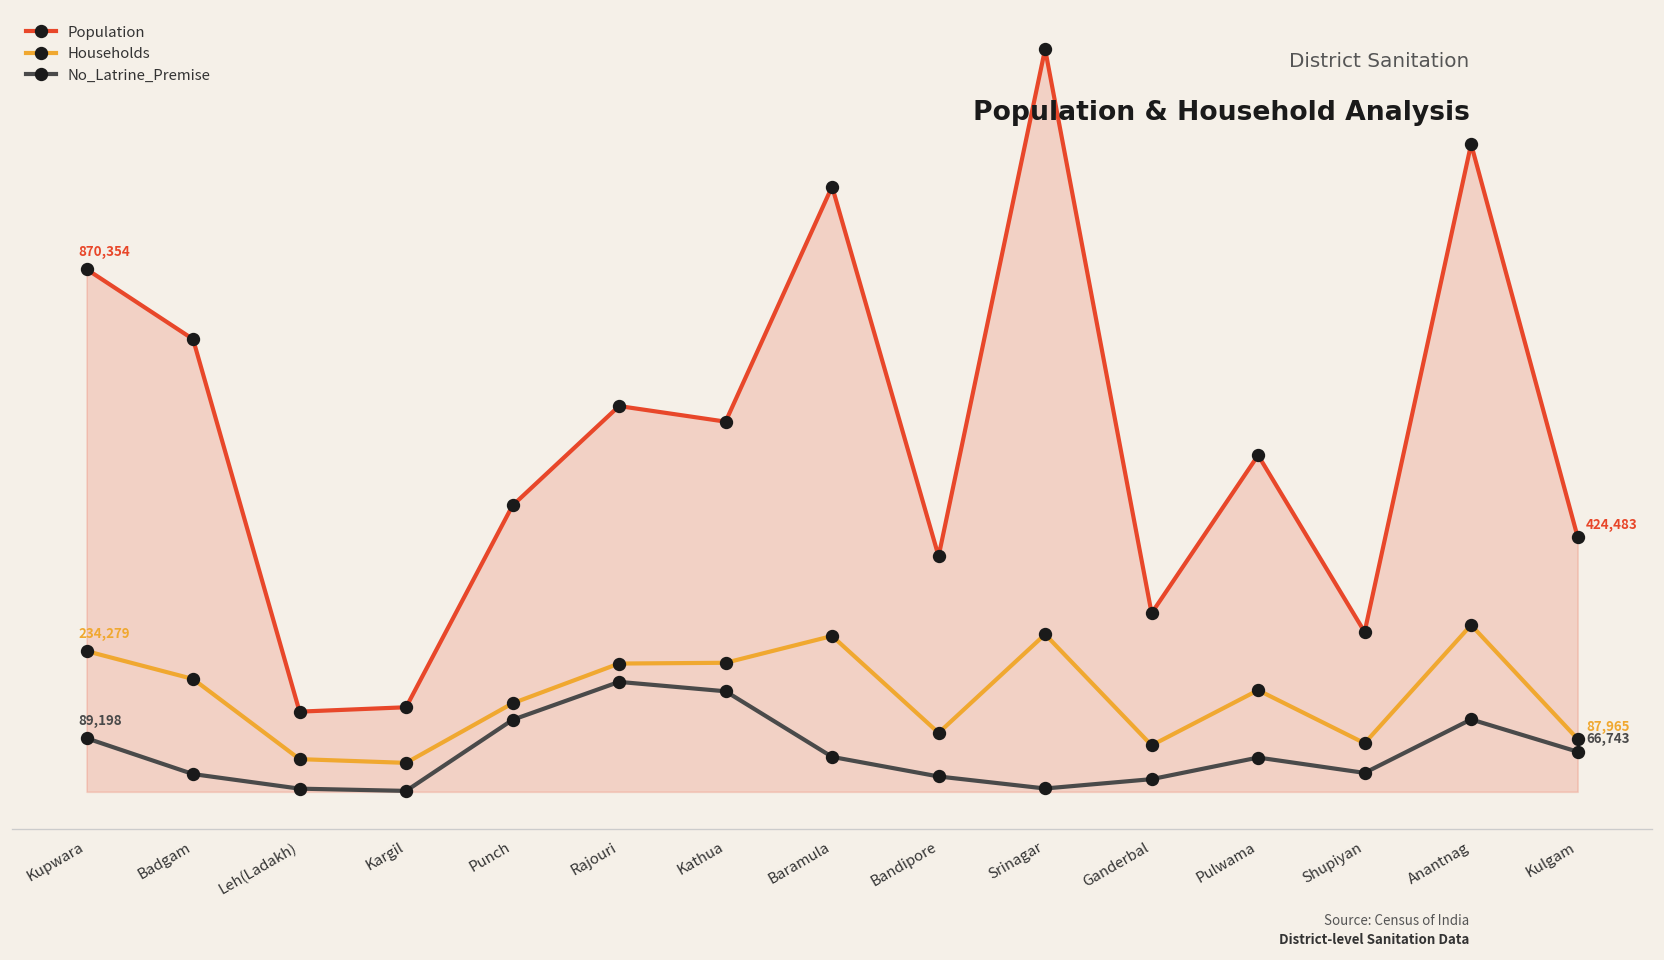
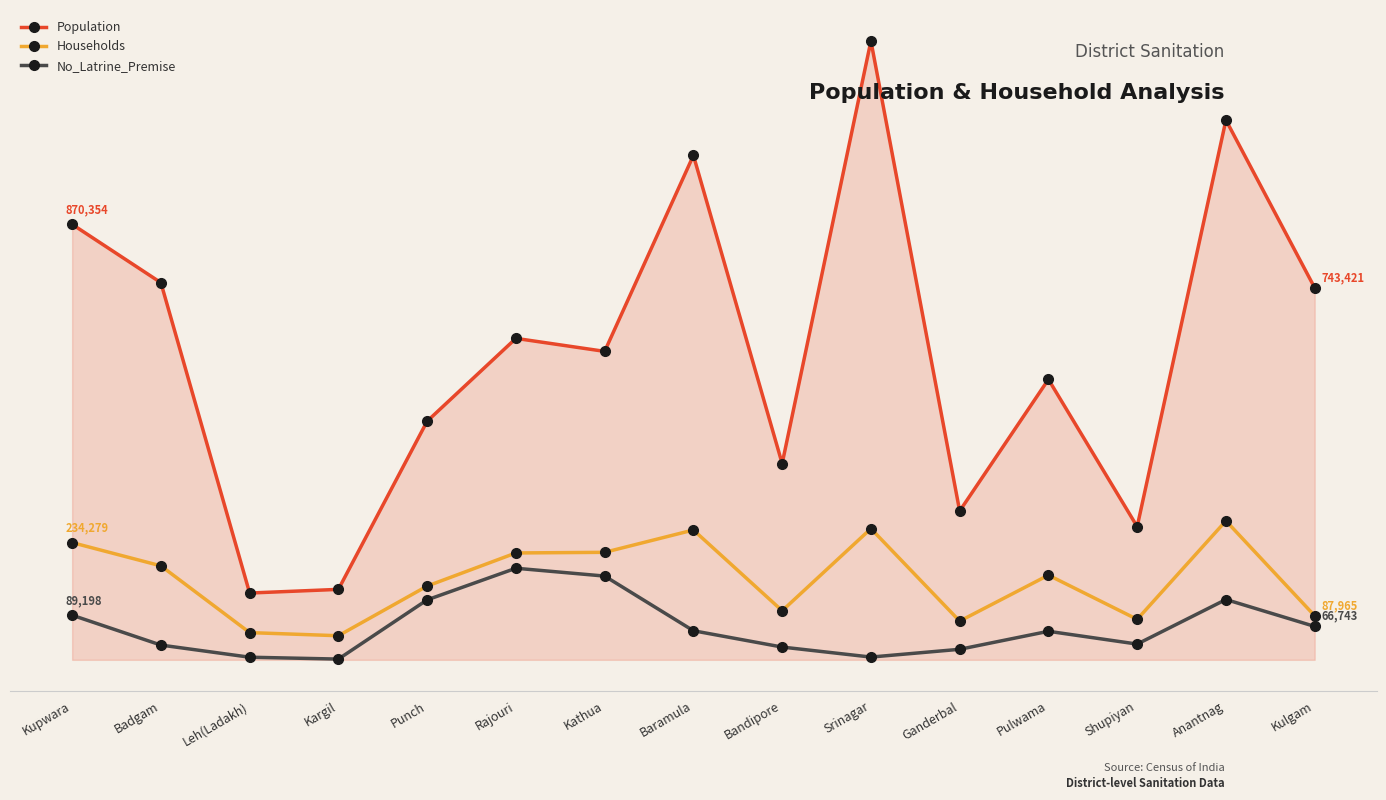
Population, Kulgam: 424,483 -> 743,421
